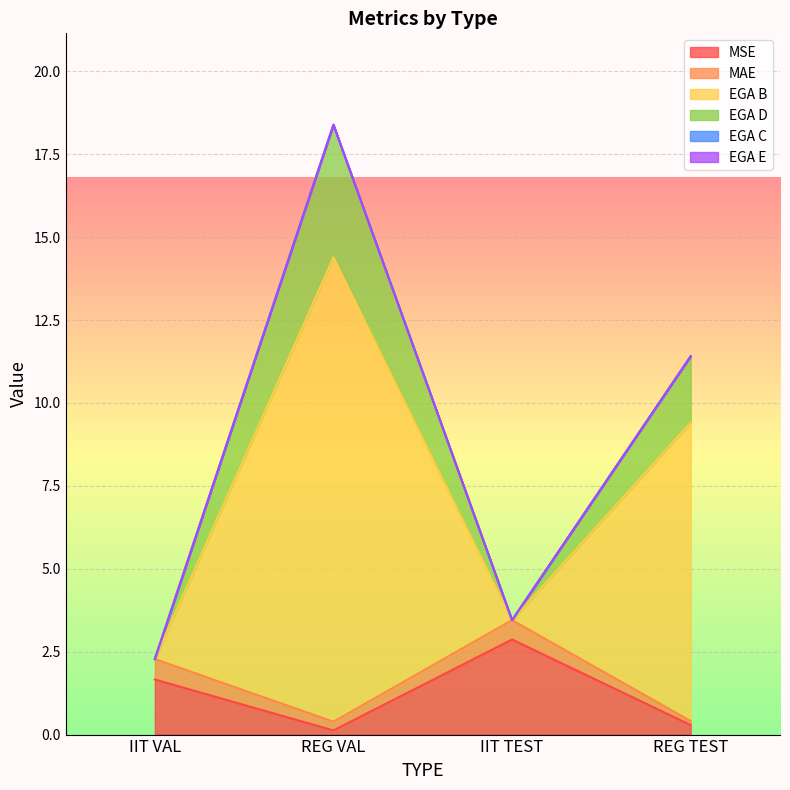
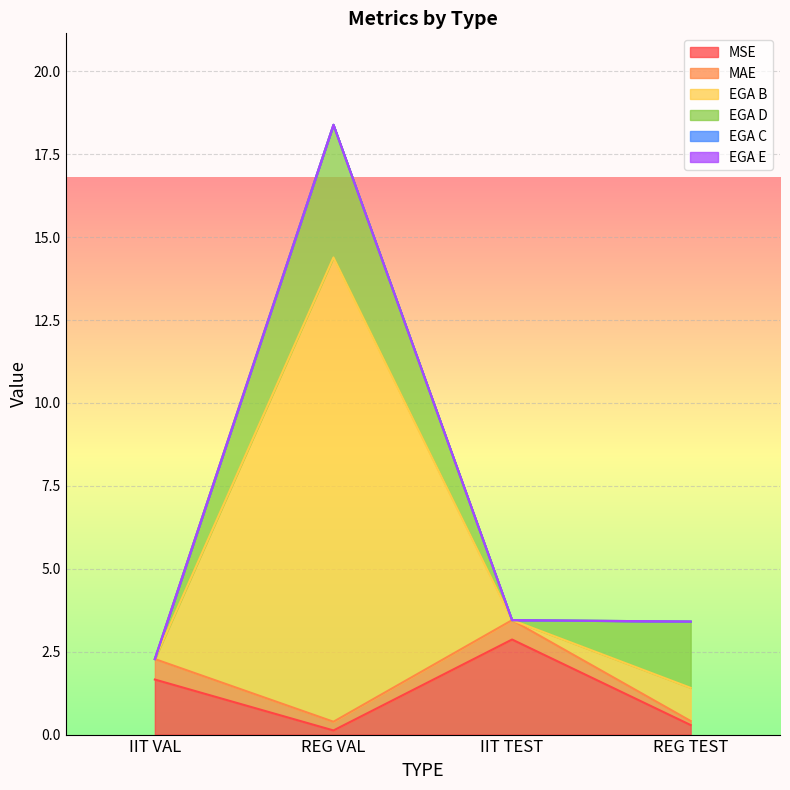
EGA B, REG TEST: 9 -> 1
